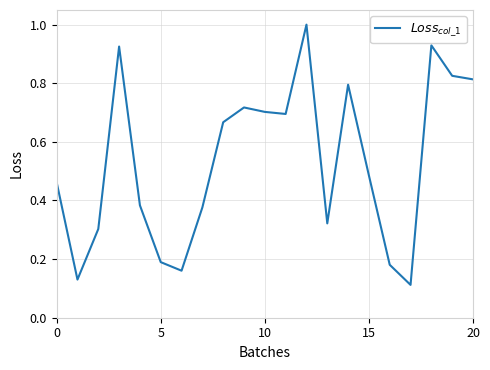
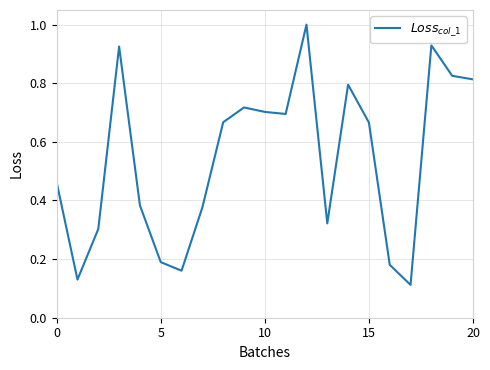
15: 0.49 -> 0.67
